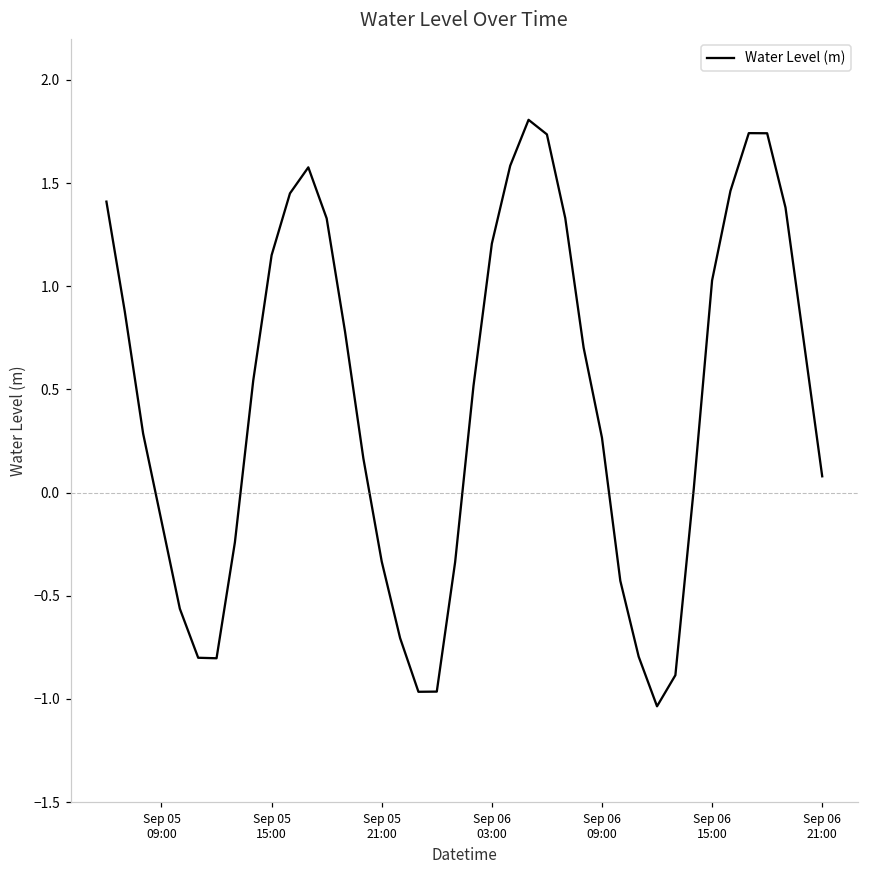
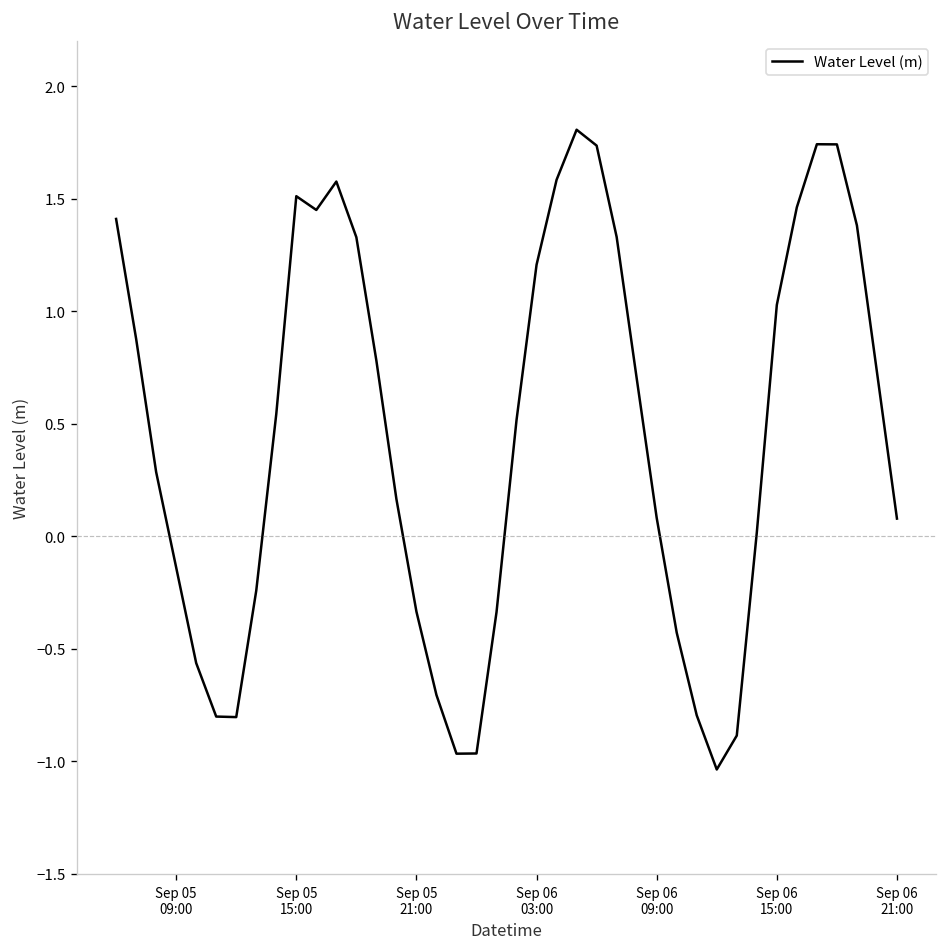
Sep 05 15:00: 1.15 -> 1.51
Sep 06 09:00: 0.27 -> 0.08
